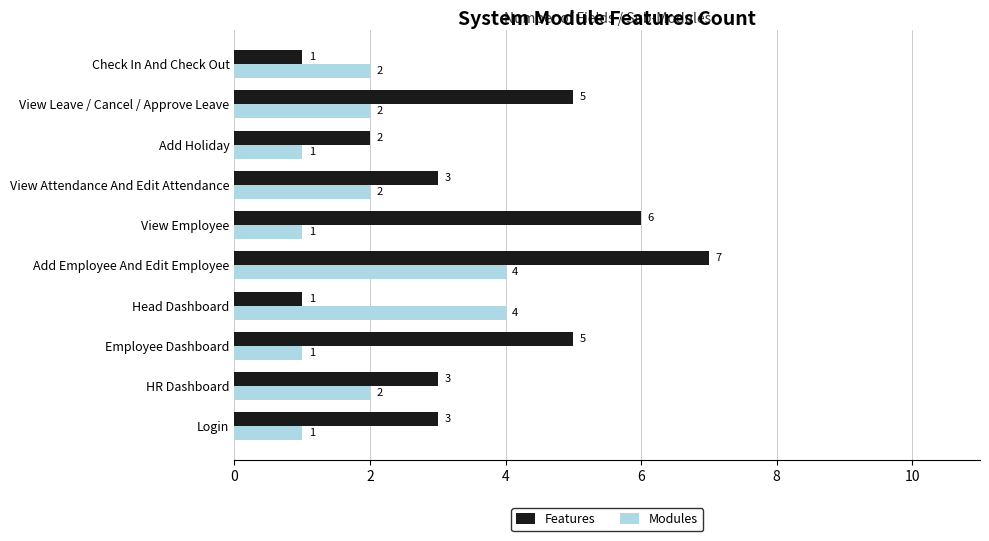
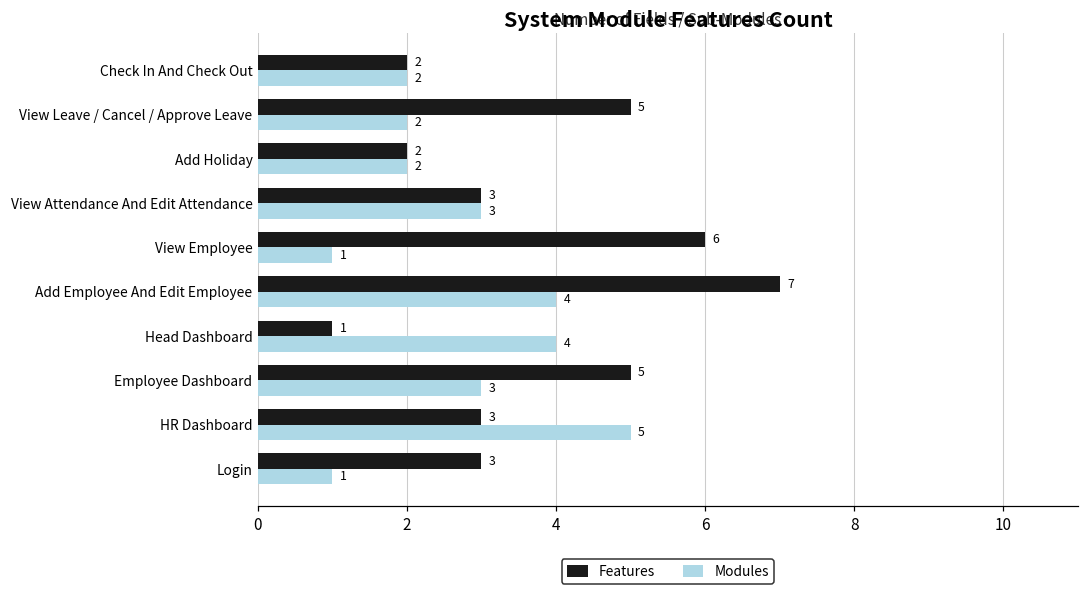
Features, Check In And Check Out: 1 -> 2
Modules, Add Holiday: 1 -> 2
Modules, View Attendance And Edit Attendance: 2 -> 3
Modules, Employee Dashboard: 1 -> 3
Modules, HR Dashboard: 2 -> 5
